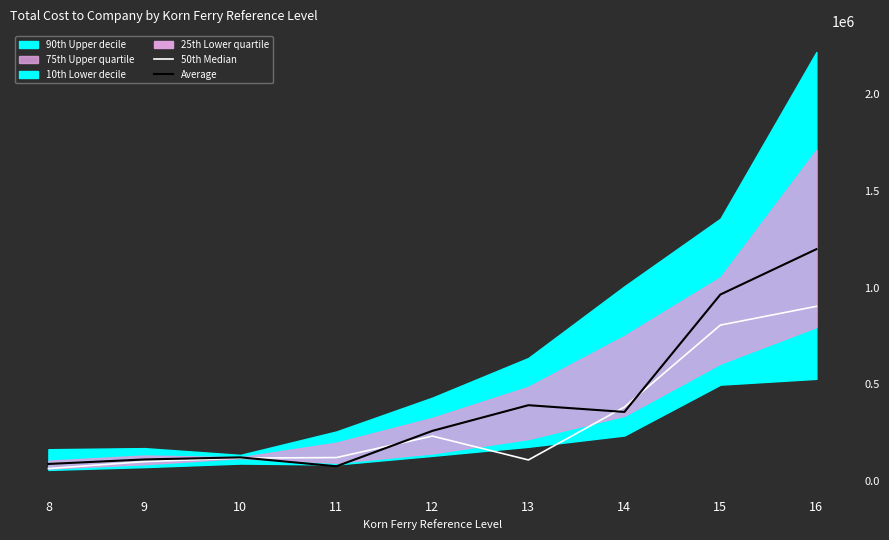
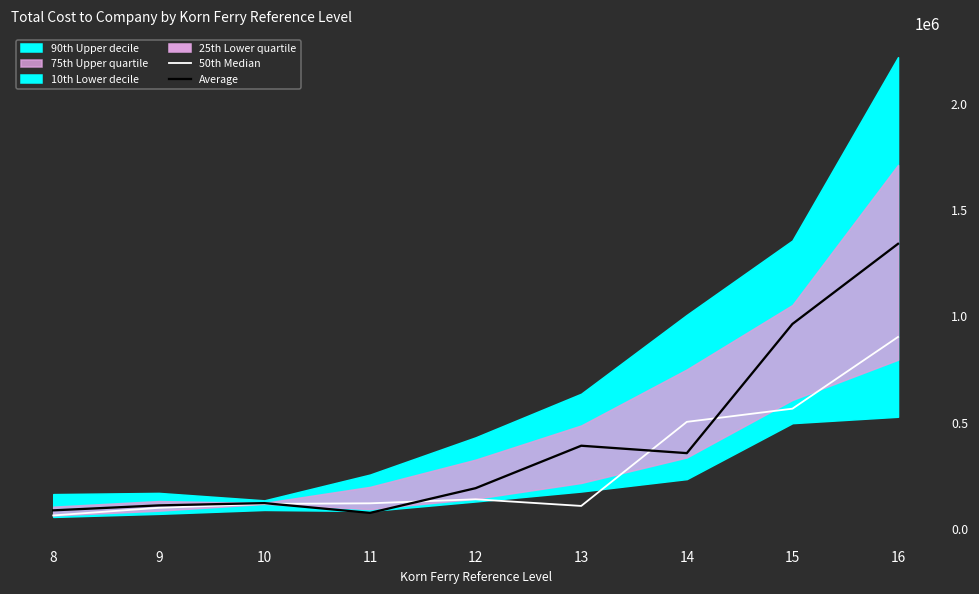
50th Median, 12: 230000 -> 140000
Average, 12: 260000 -> 190000
50th Median, 14: 380000 -> 500000
50th Median, 15: 810000 -> 570000
Average, 16: 1200000 -> 1340000
